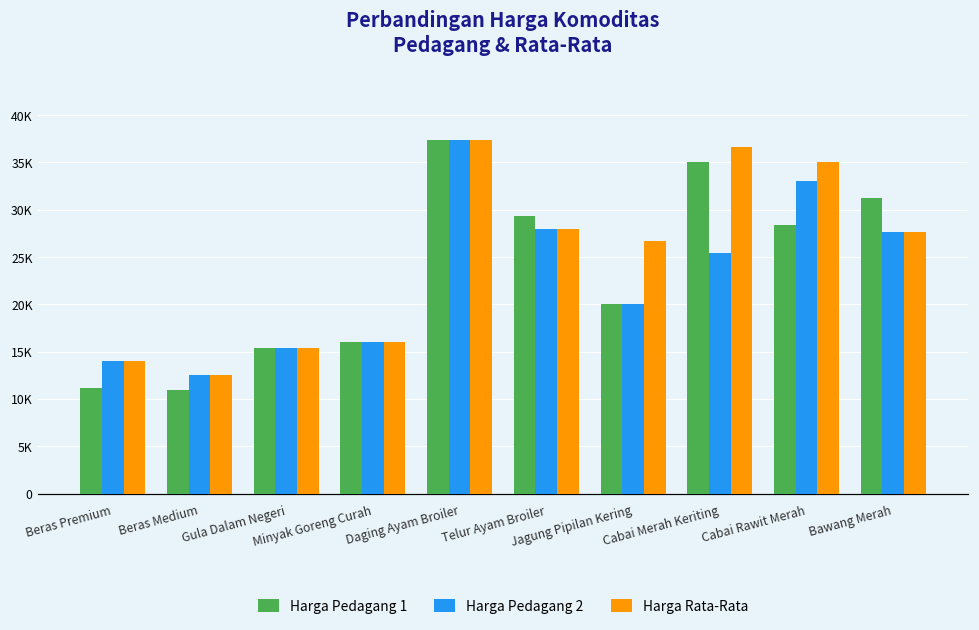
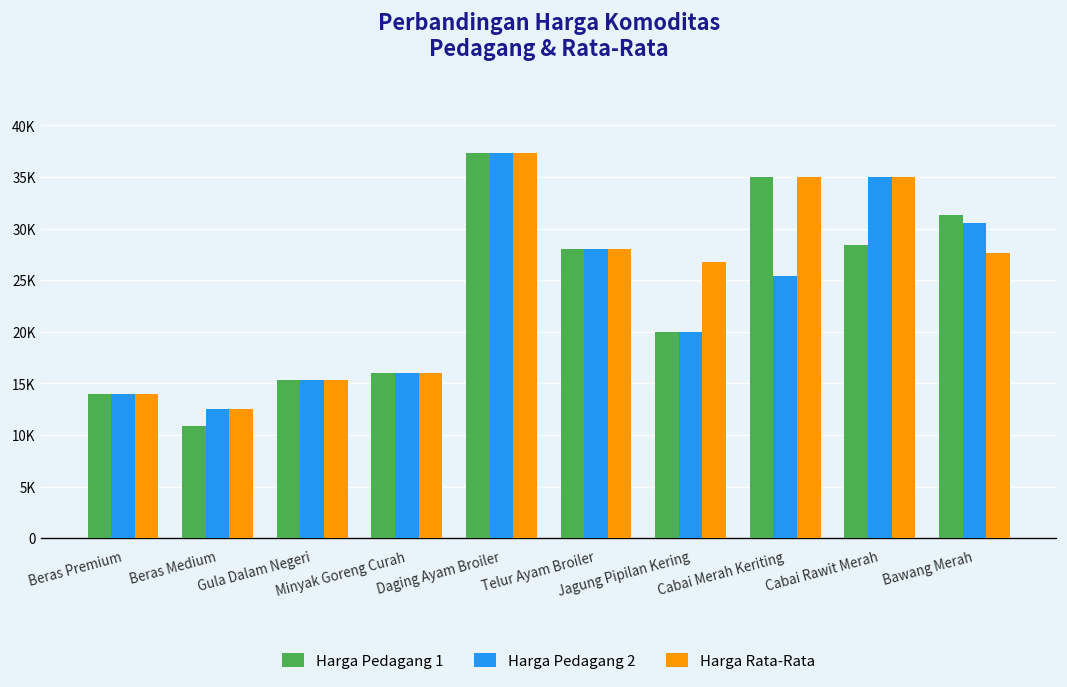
Harga Pedagang 1, Beras Premium: 11000 -> 14000
Harga Pedagang 1, Telur Ayam Broiler: 29000 -> 28000
Harga Rata-Rata, Cabai Merah Keriting: 37000 -> 35000
Harga Pedagang 2, Cabai Rawit Merah: 33000 -> 35000
Harga Pedagang 2, Bawang Merah: 28000 -> 31000
